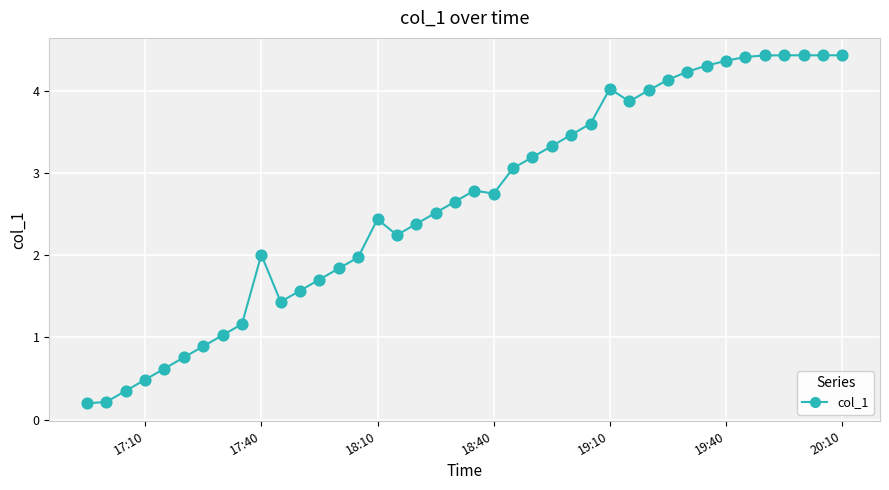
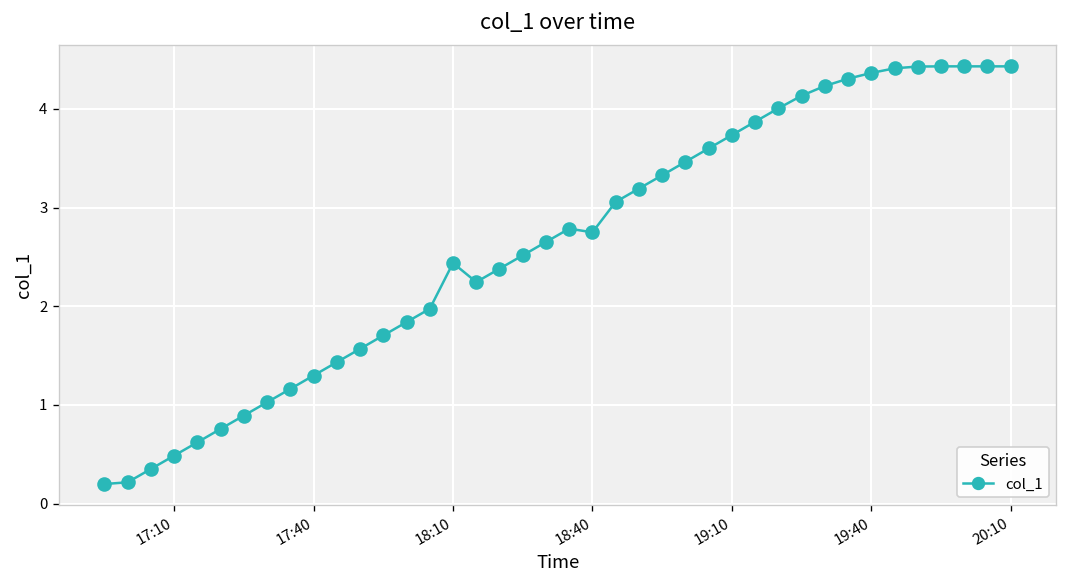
17:40: 2.0 -> 1.3
19:10: 4.0 -> 3.7
